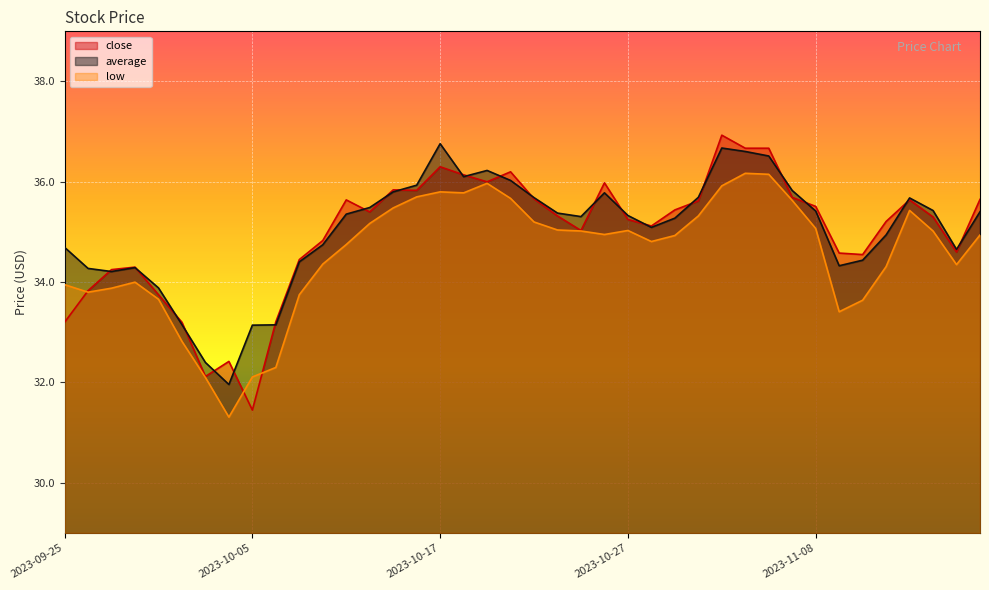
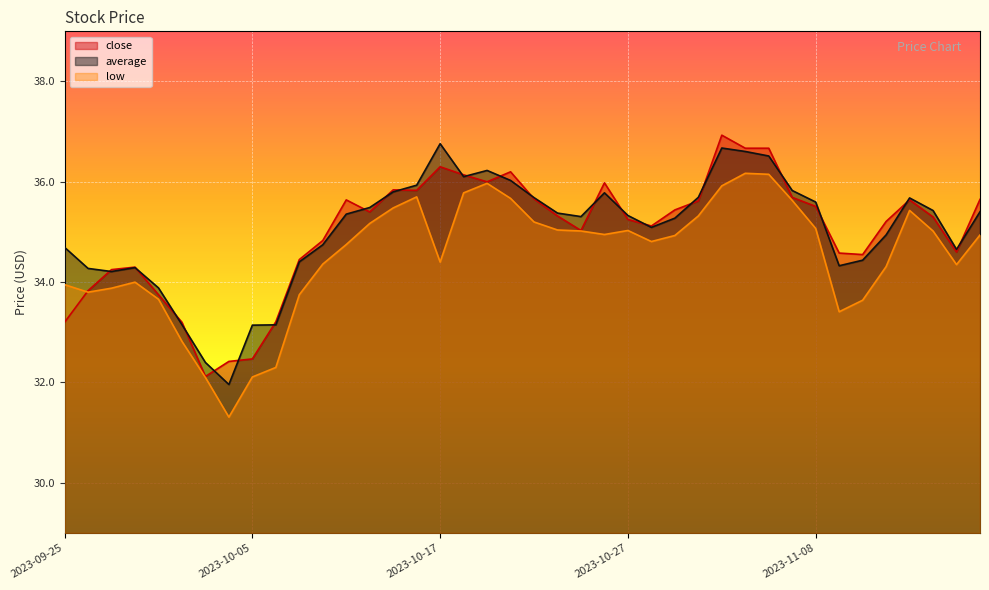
close, 2023-10-05: 31.5 -> 32.5
low, 2023-10-17: 35.8 -> 34.4
average, 2023-11-08: 35.4 -> 35.6
